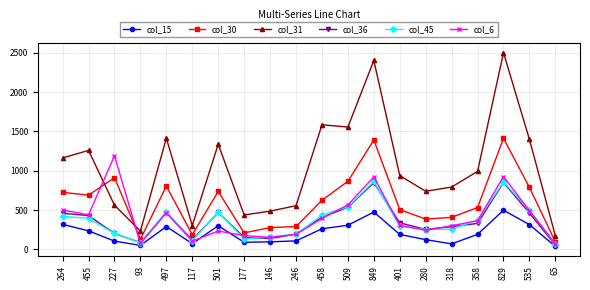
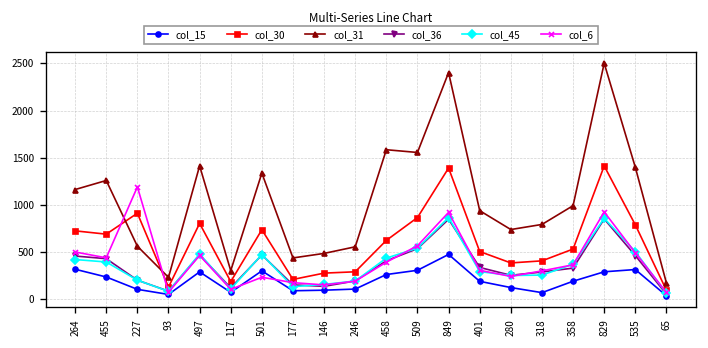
col_15, 829: 500 -> 300
